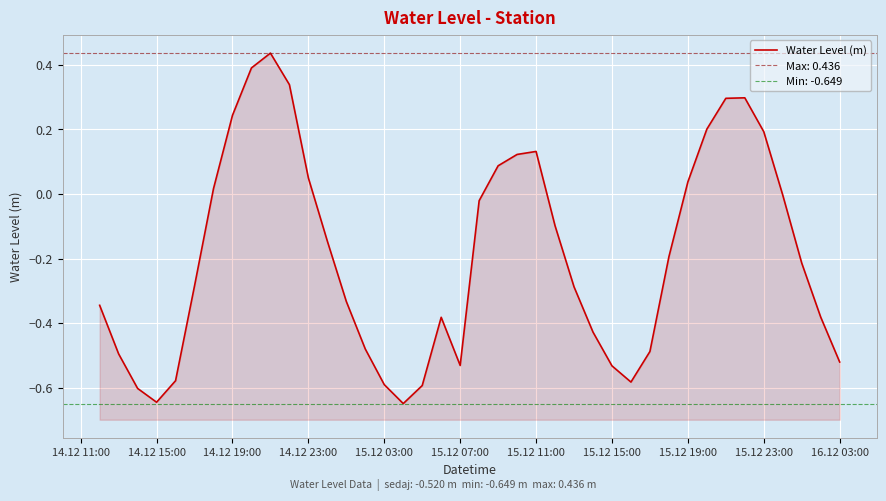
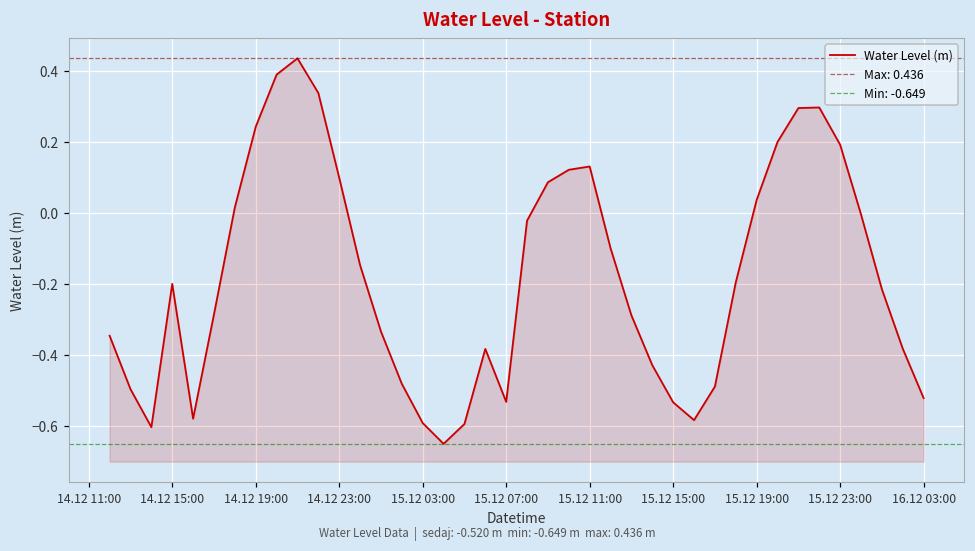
14.12 15:00: -0.65 -> -0.20
14.12 23:00: 0.05 -> 0.10
